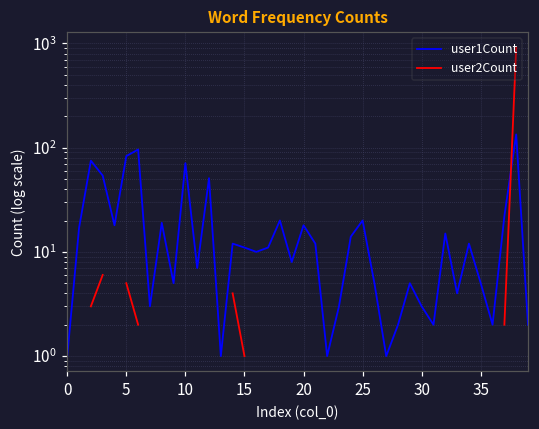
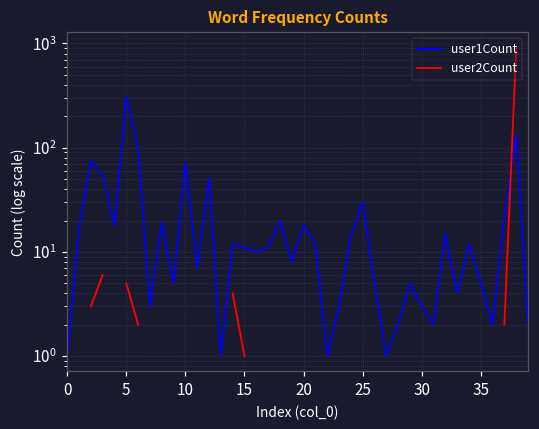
user1Count, 5: 80 -> 310
user1Count, 25: 20 -> 30
